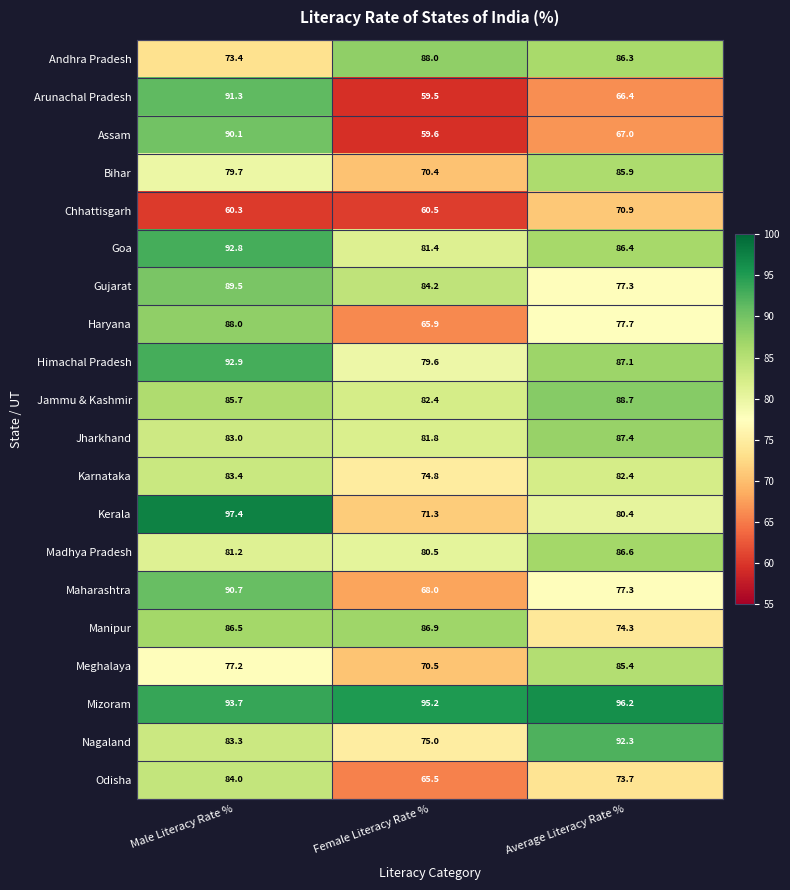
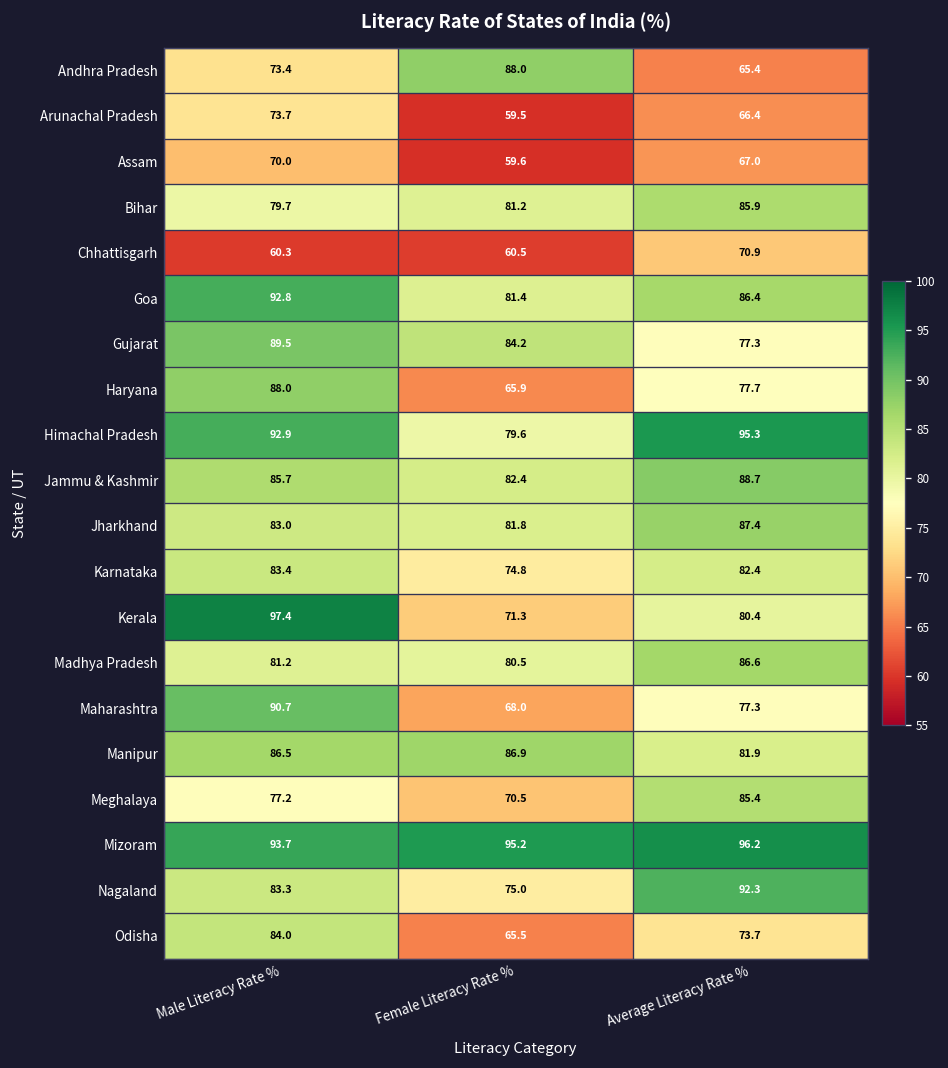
Andhra Pradesh, Average Literacy Rate %: 86.3 -> 65.4
Arunachal Pradesh, Male Literacy Rate %: 91.3 -> 73.7
Assam, Male Literacy Rate %: 90.1 -> 70.0
Bihar, Female Literacy Rate %: 70.4 -> 81.2
Himachal Pradesh, Average Literacy Rate %: 87.1 -> 95.3
Manipur, Average Literacy Rate %: 74.3 -> 81.9
